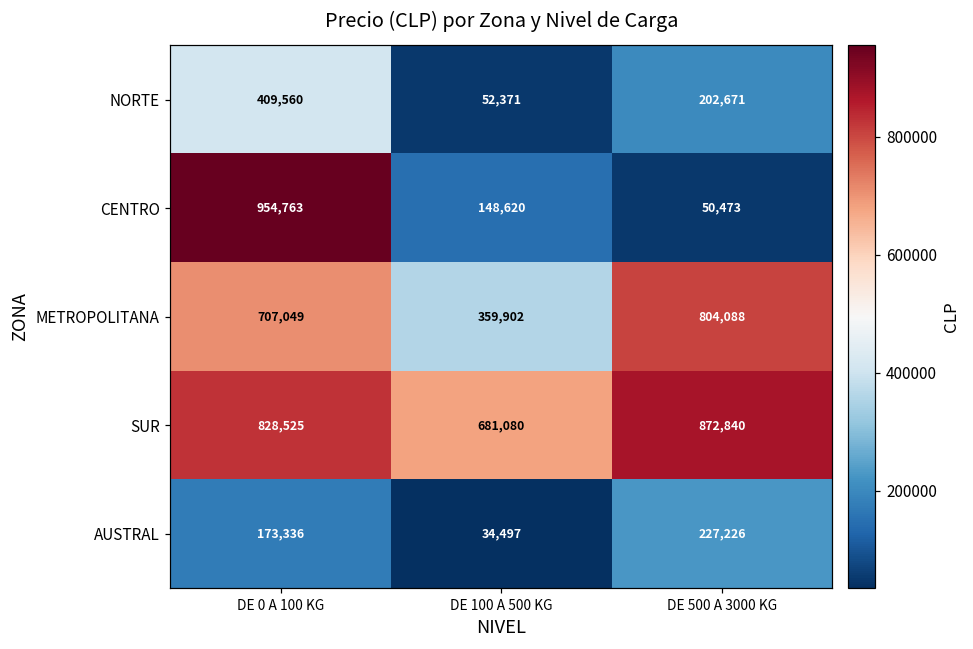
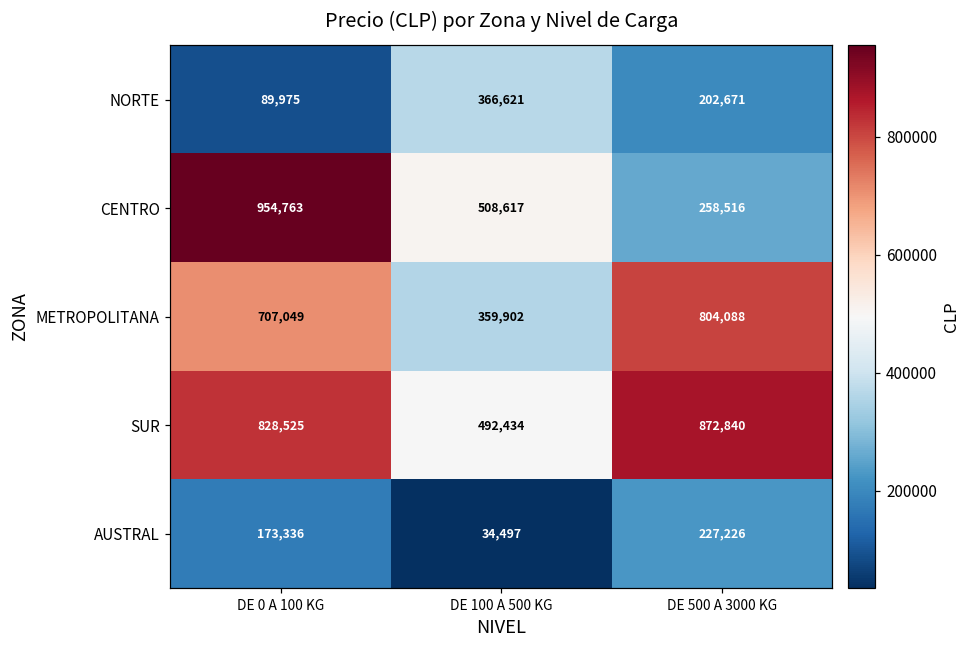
NORTE, DE 0 A 100 KG: 409,560 -> 89,975
NORTE, DE 100 A 500 KG: 52,371 -> 366,621
CENTRO, DE 100 A 500 KG: 148,620 -> 508,617
CENTRO, DE 500 A 3000 KG: 50,473 -> 258,516
SUR, DE 100 A 500 KG: 681,080 -> 492,434
